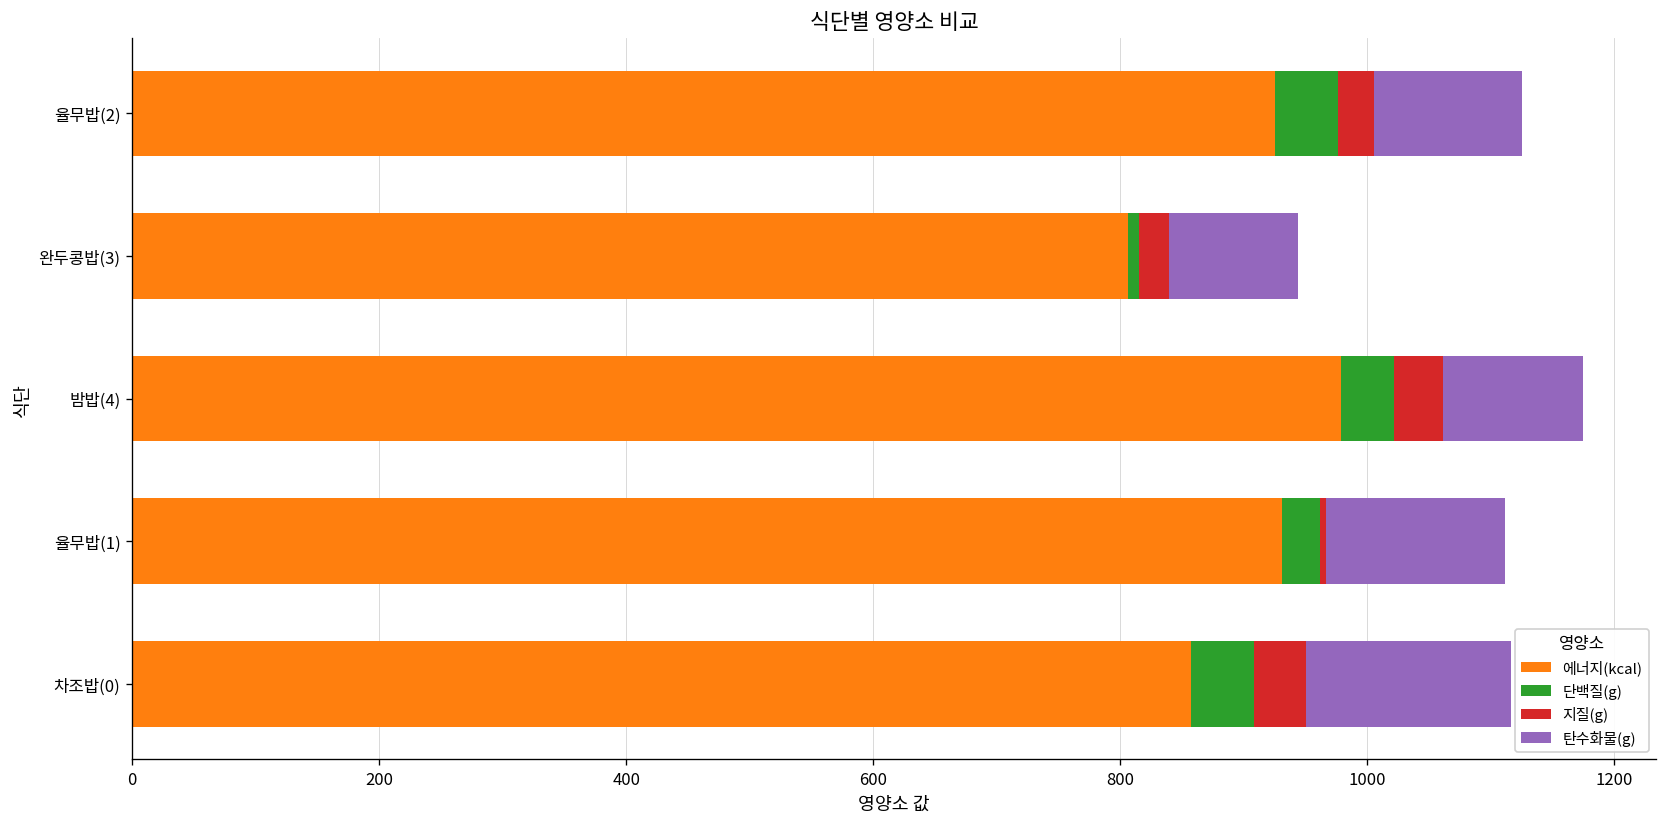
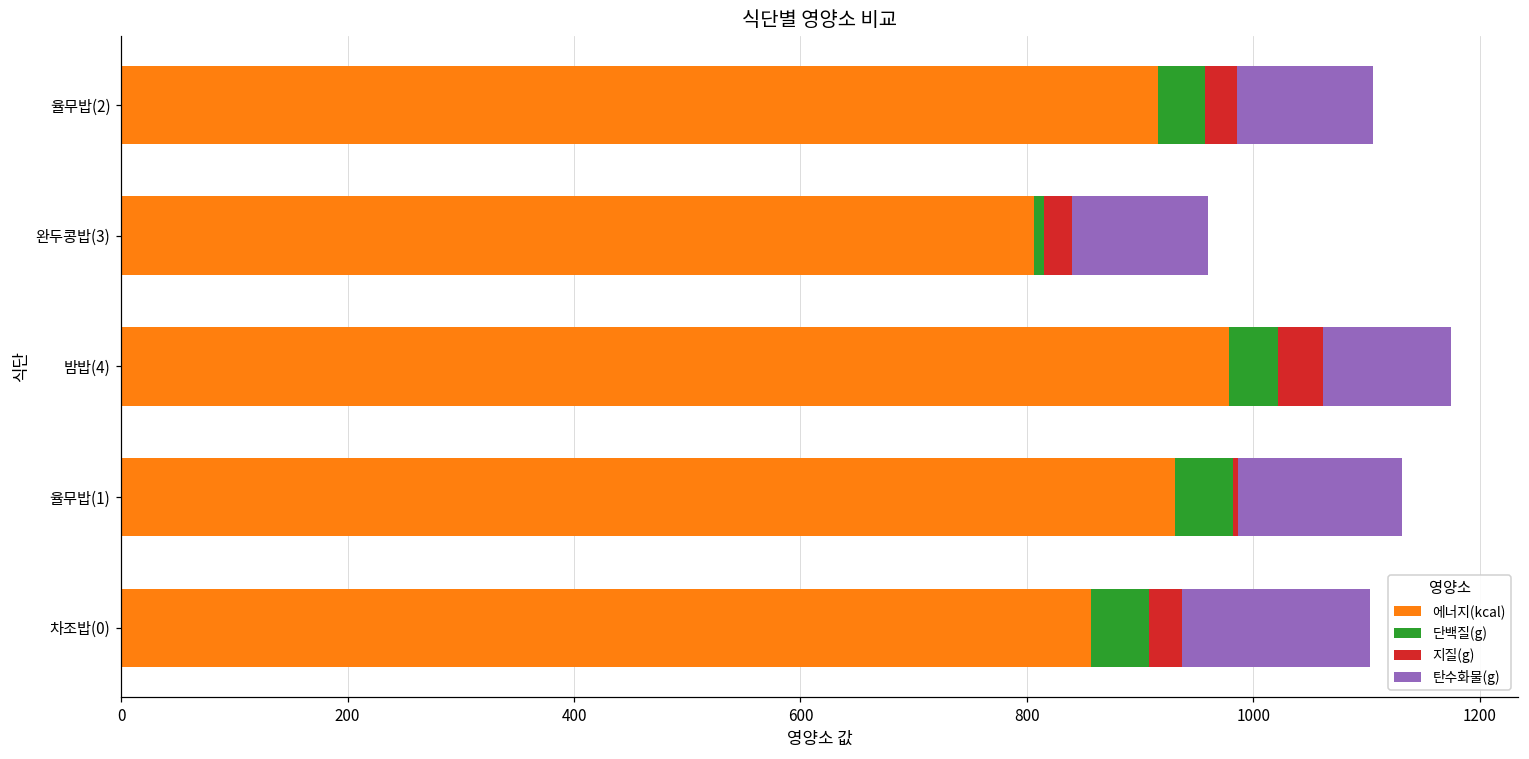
에너지(kcal), 율무밥(2): 925 -> 916
단백질(g), 율무밥(2): 51 -> 41
탄수화물(g), 완두콩밥(3): 104 -> 120
단백질(g), 율무밥(1): 31 -> 51
지질(g), 차조밥(0): 42 -> 29
